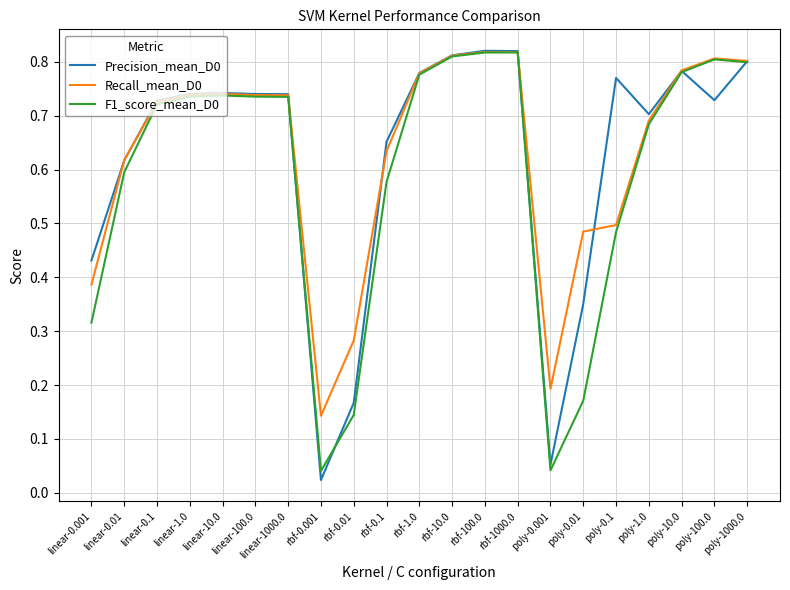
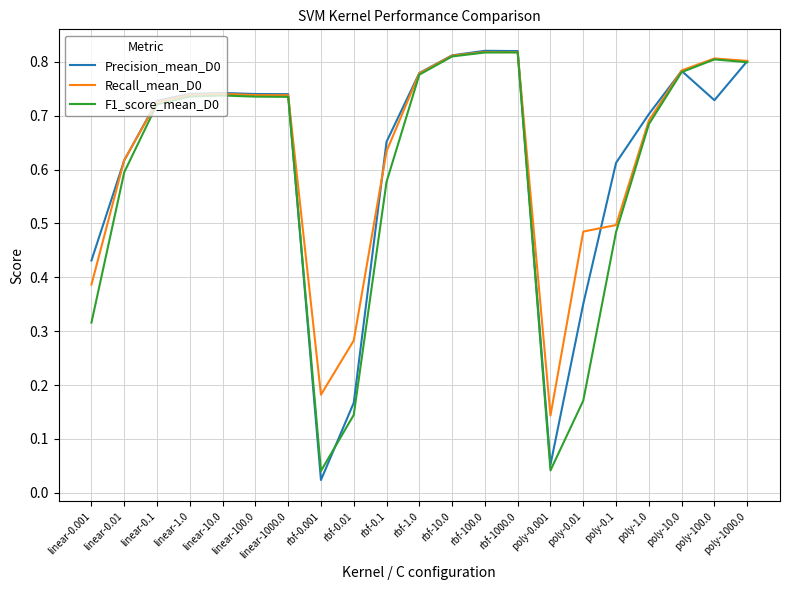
Recall_mean_D0, rbf-0.001: 0.14 -> 0.18
Recall_mean_D0, poly-0.001: 0.19 -> 0.14
Precision_mean_D0, poly-0.1: 0.77 -> 0.61
